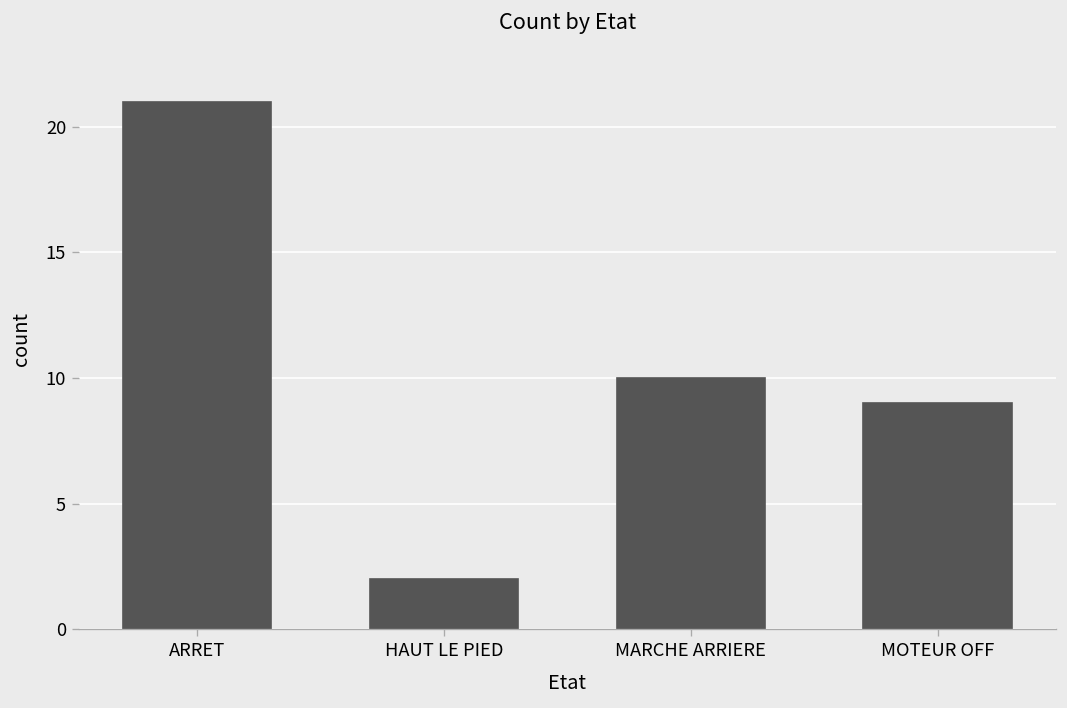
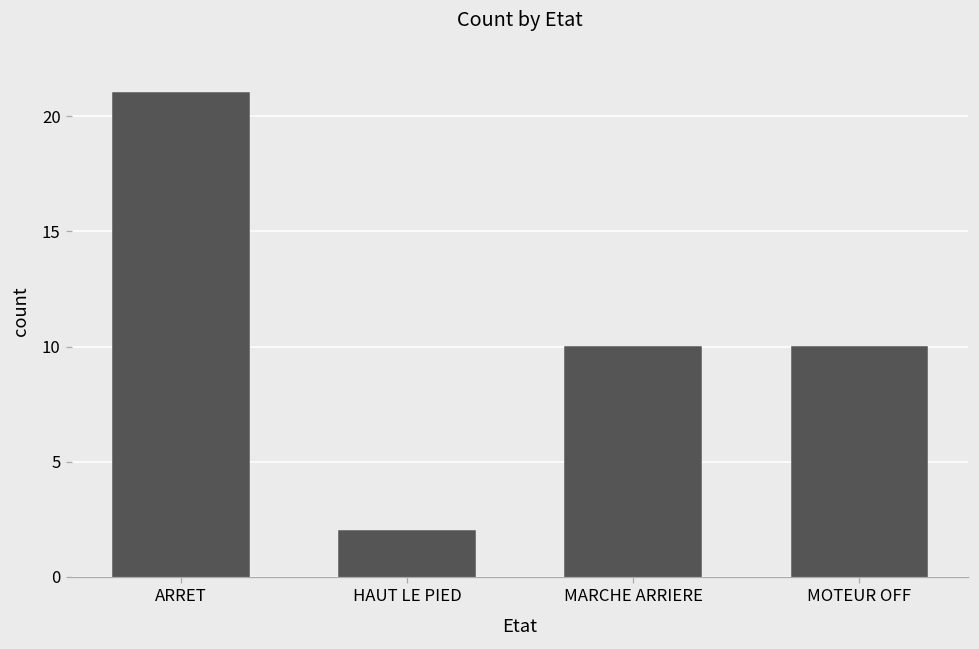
MOTEUR OFF: 9 -> 10
